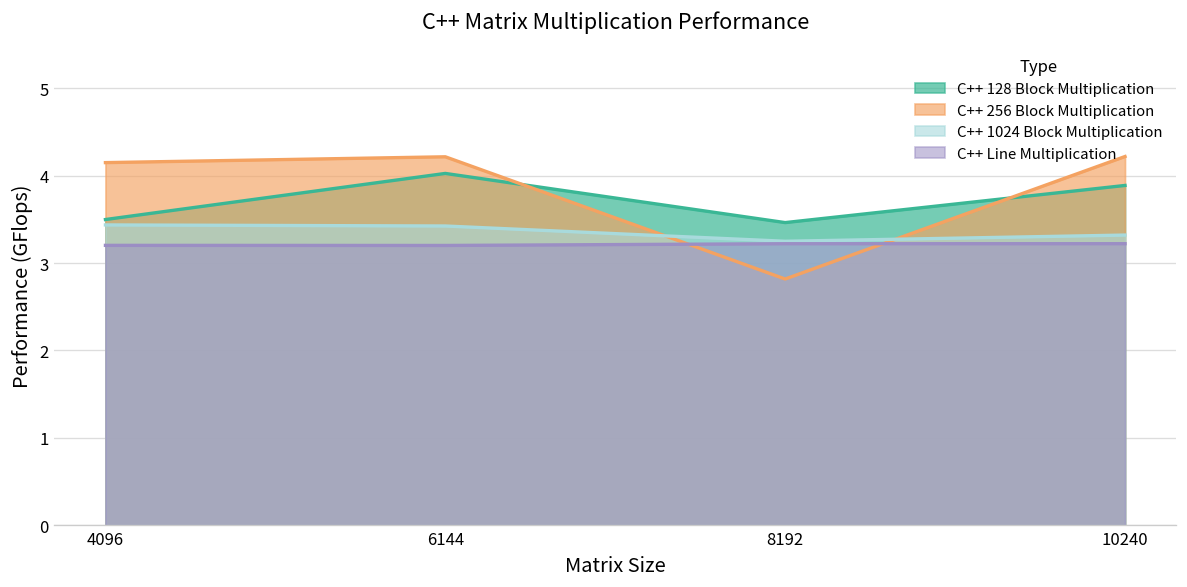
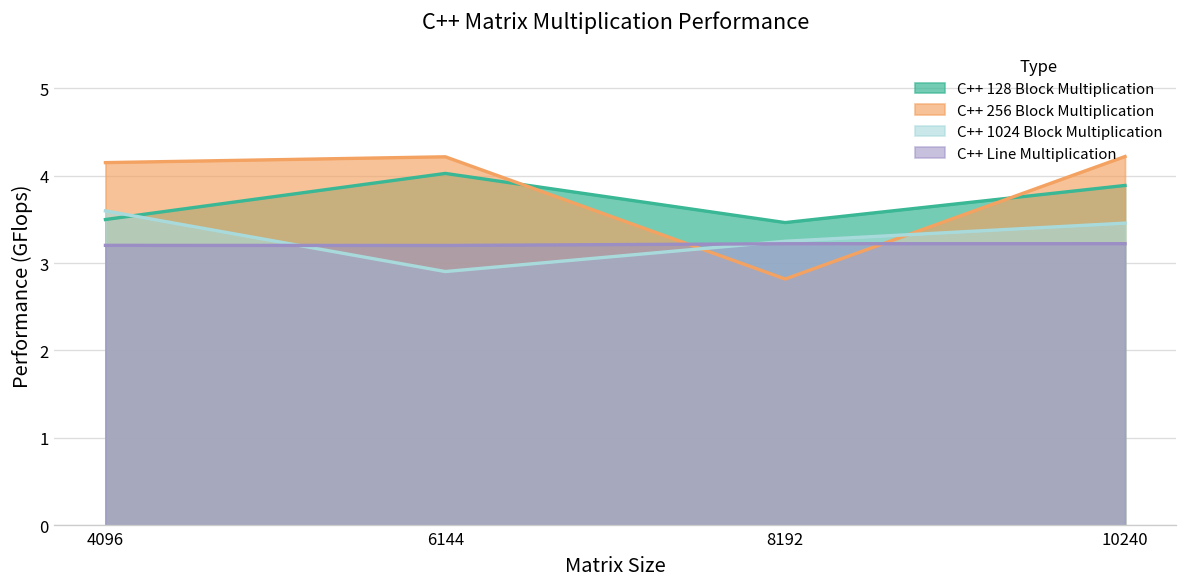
C++ 1024 Block Multiplication, 4096: 3.4 -> 3.6
C++ 1024 Block Multiplication, 6144: 3.4 -> 2.9
C++ 1024 Block Multiplication, 10240: 3.3 -> 3.5
